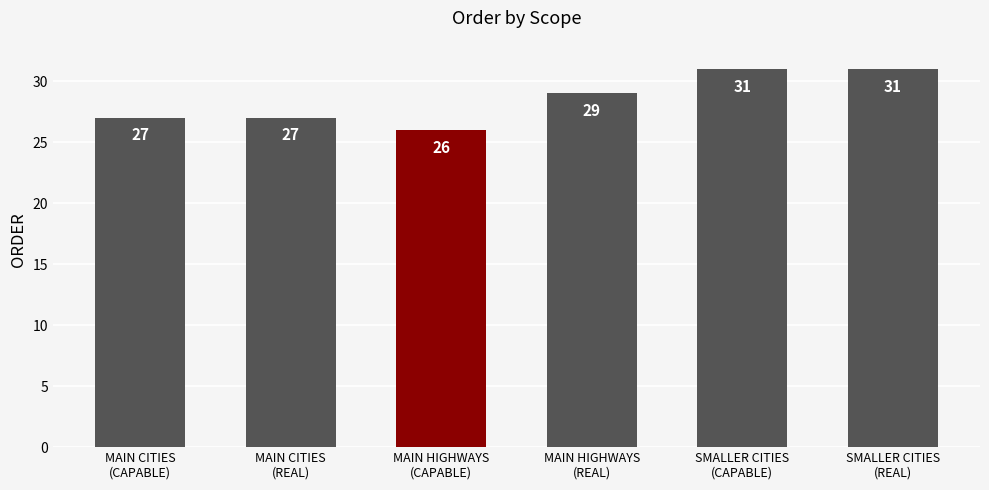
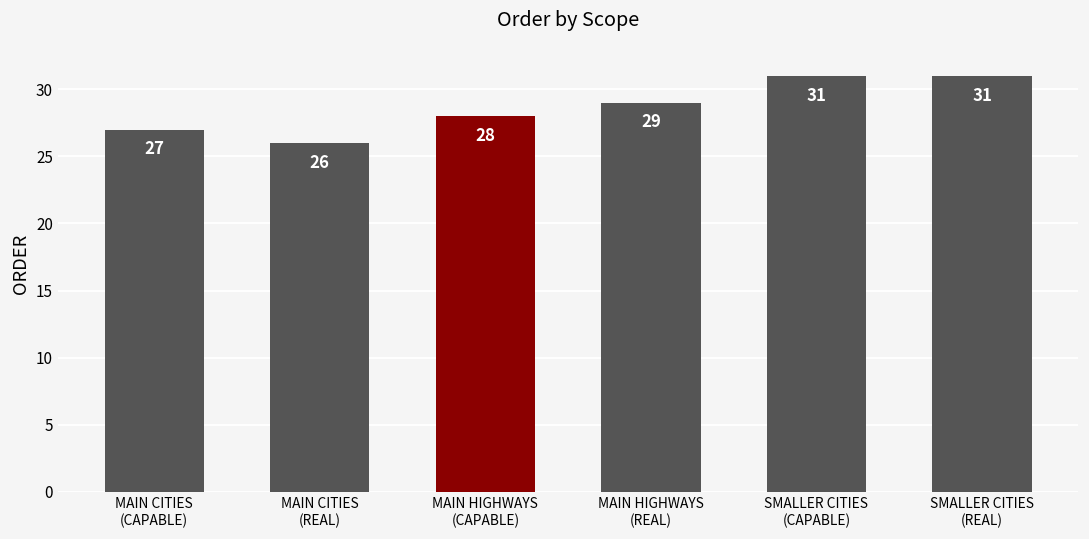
MAIN CITIES (REAL): 27 -> 26
MAIN HIGHWAYS (CAPABLE): 26 -> 28
